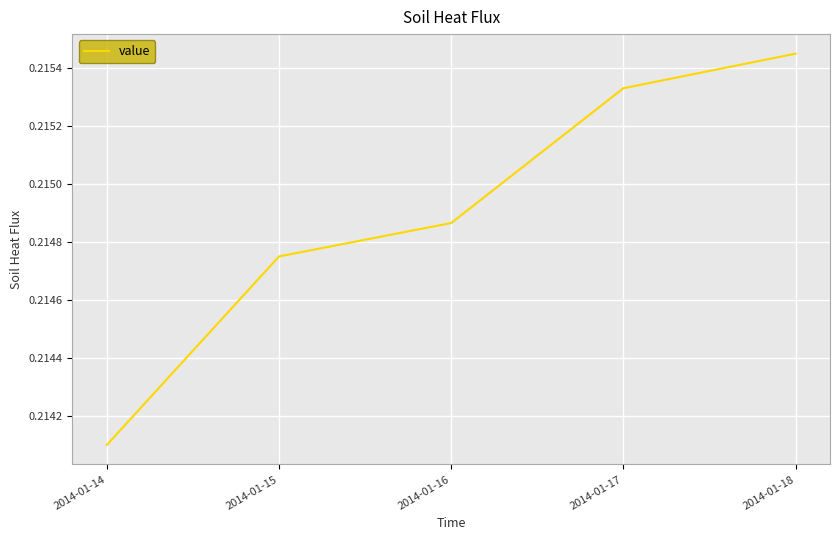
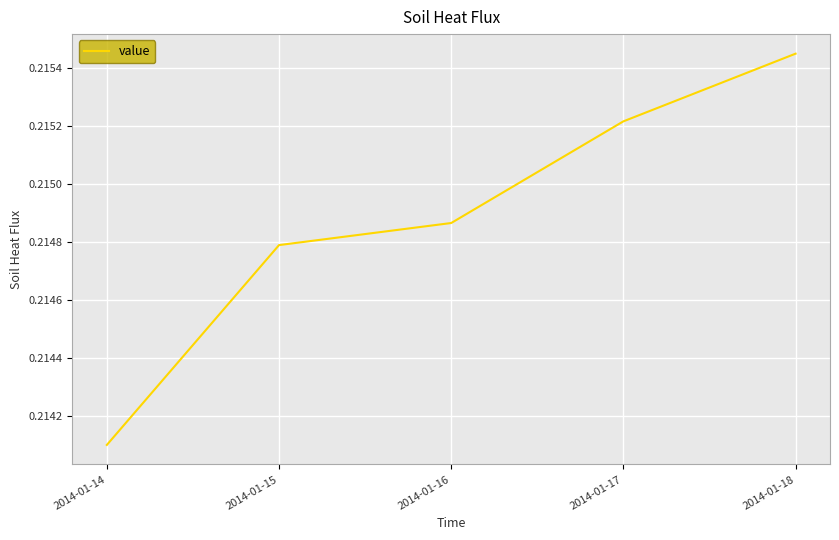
2014-01-15: 0.21475 -> 0.21479
2014-01-17: 0.21533 -> 0.21522
